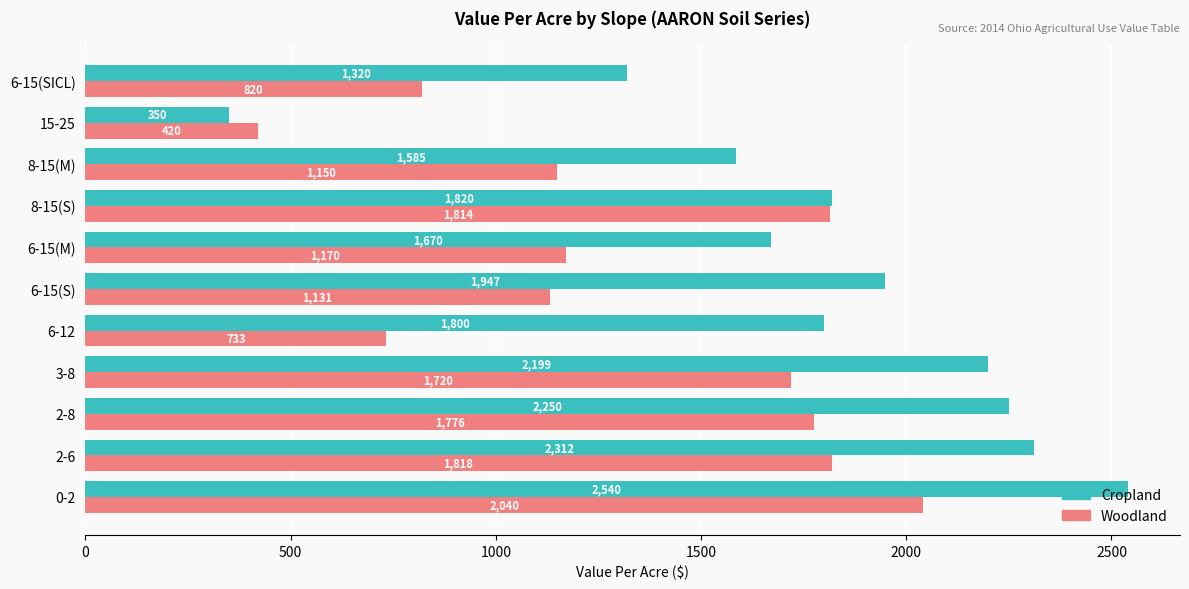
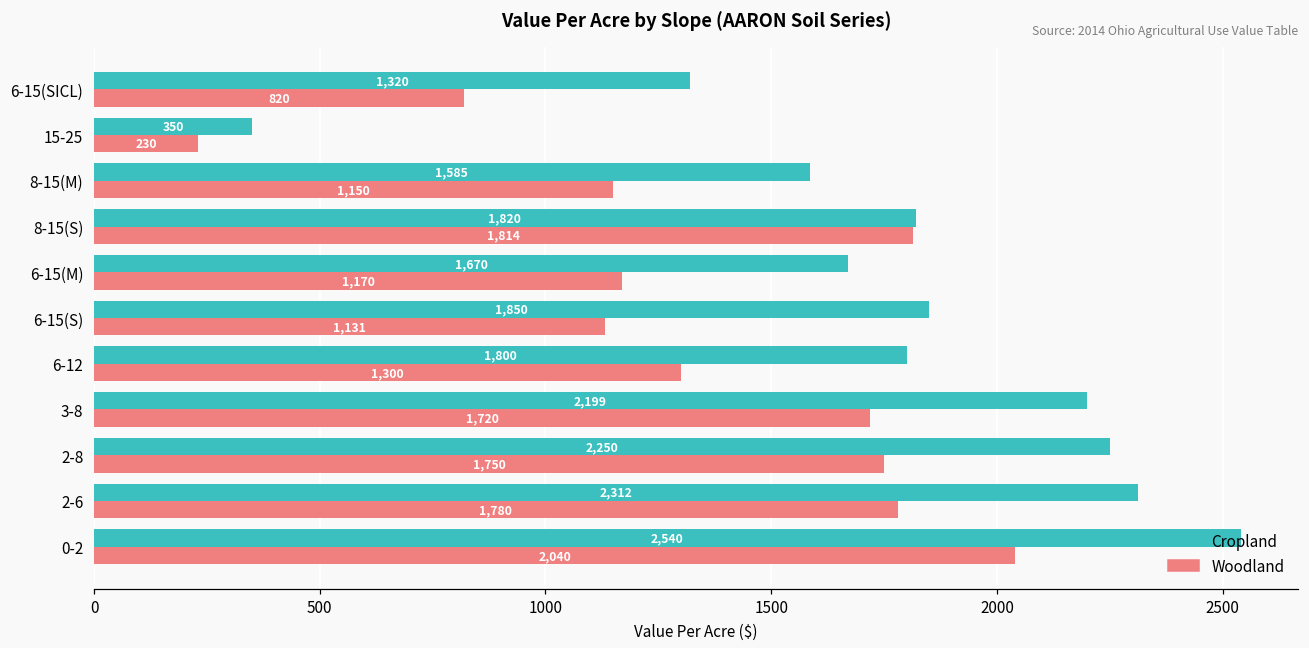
Woodland, 15-25: 420 -> 230
Cropland, 6-15(S): 1,947 -> 1,850
Woodland, 6-12: 733 -> 1,300
Woodland, 2-8: 1,776 -> 1,750
Woodland, 2-6: 1,818 -> 1,780
